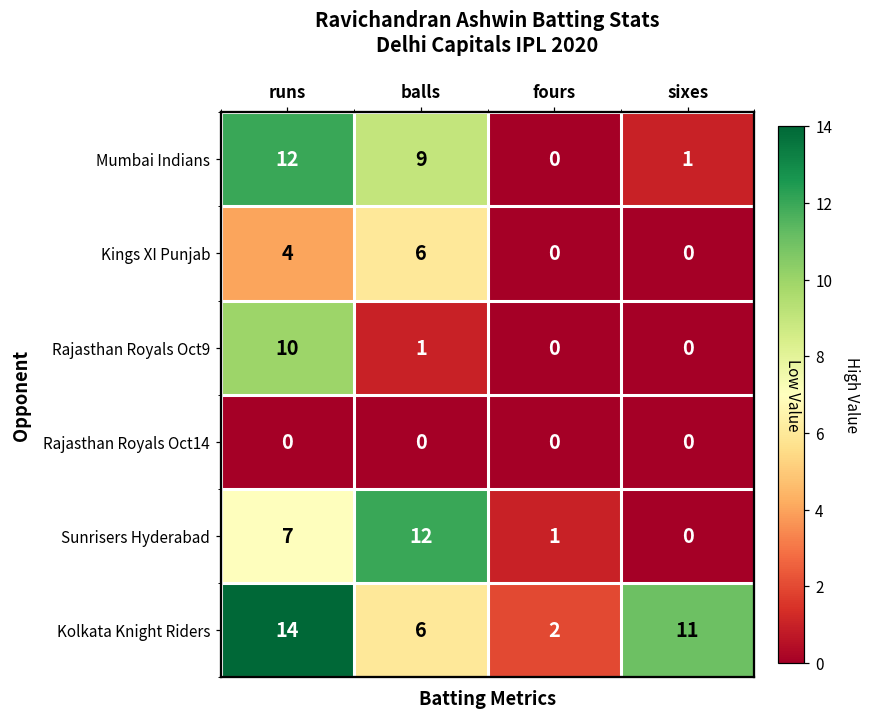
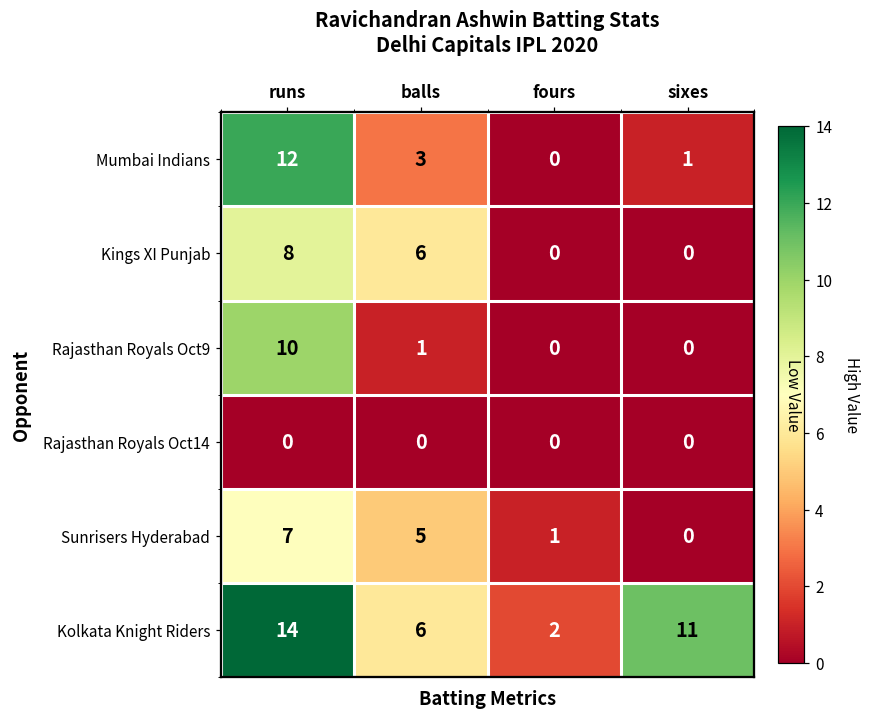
Mumbai Indians, balls: 9 -> 3
Kings XI Punjab, runs: 4 -> 8
Sunrisers Hyderabad, balls: 12 -> 5
